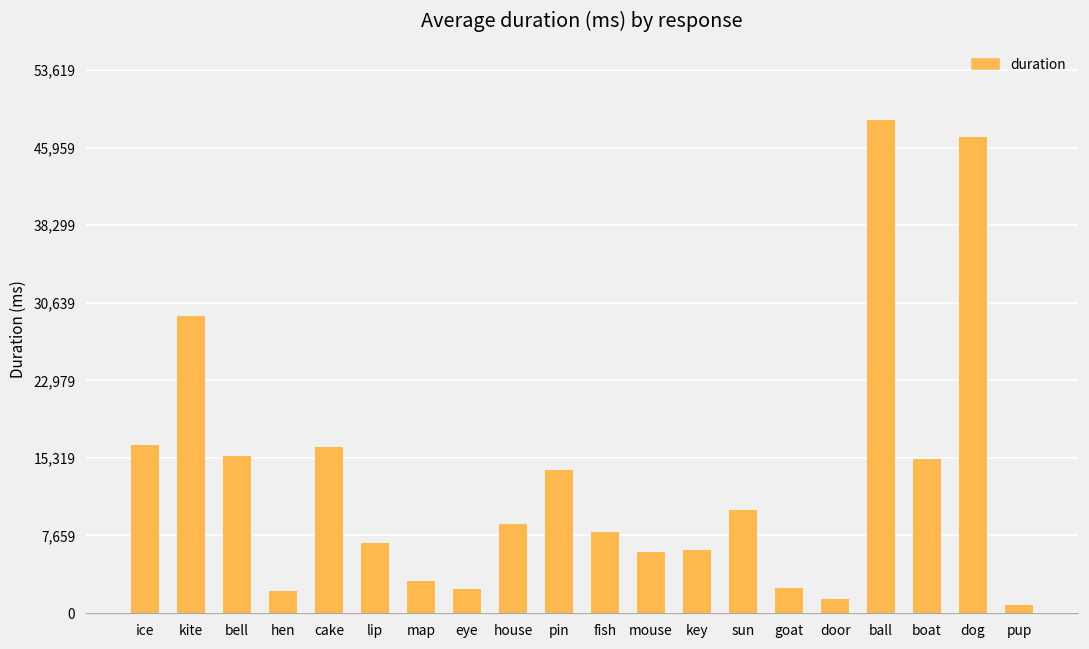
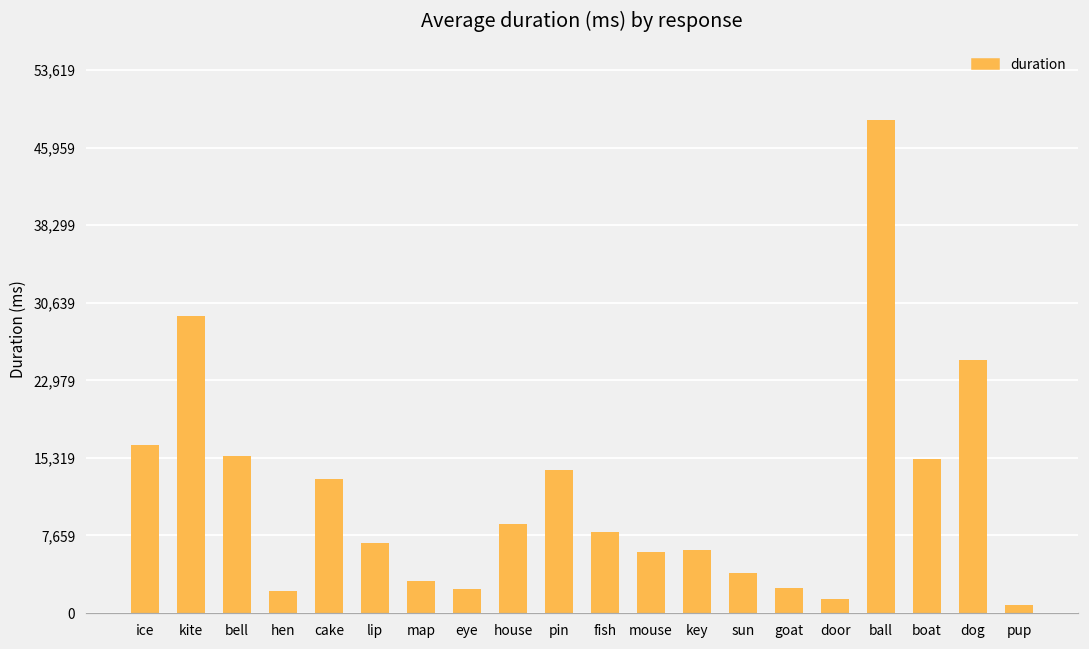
cake: 16,000 -> 13,000
sun: 10,000 -> 4,000
dog: 47,000 -> 25,000
